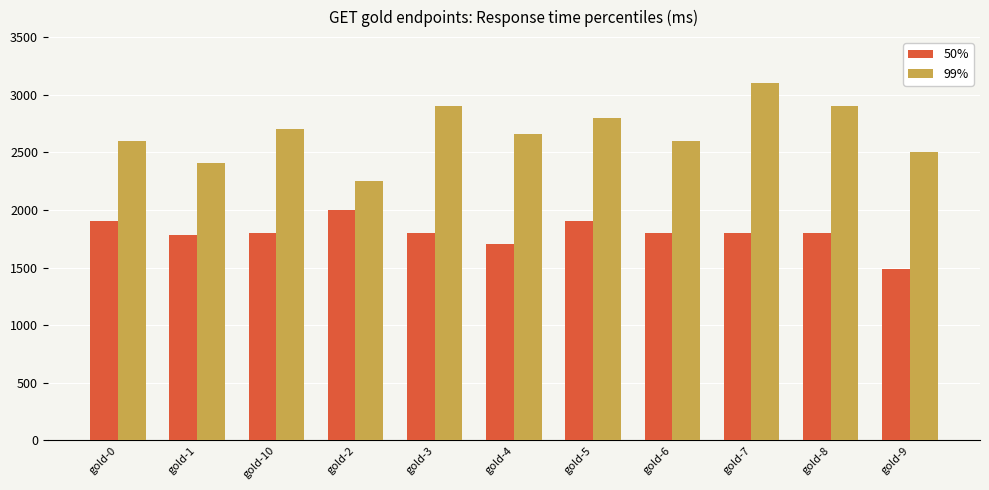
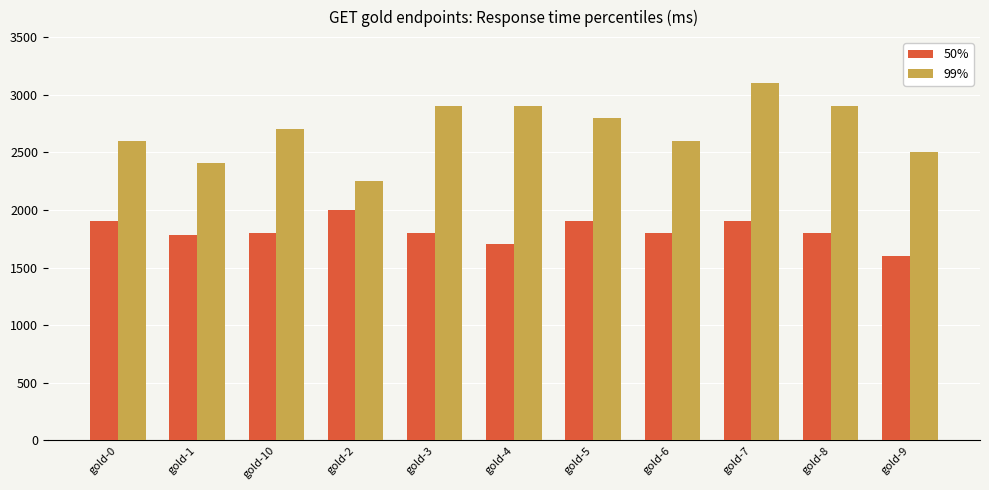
99%, gold-4: 2660 -> 2900
50%, gold-7: 1800 -> 1900
50%, gold-9: 1480 -> 1600
